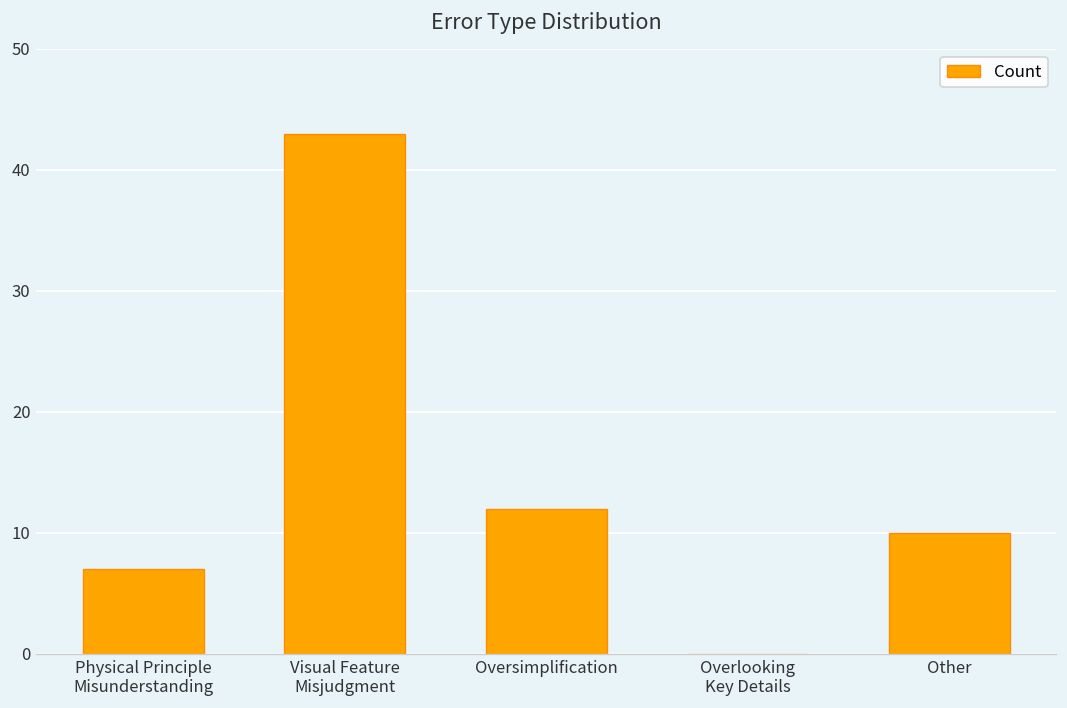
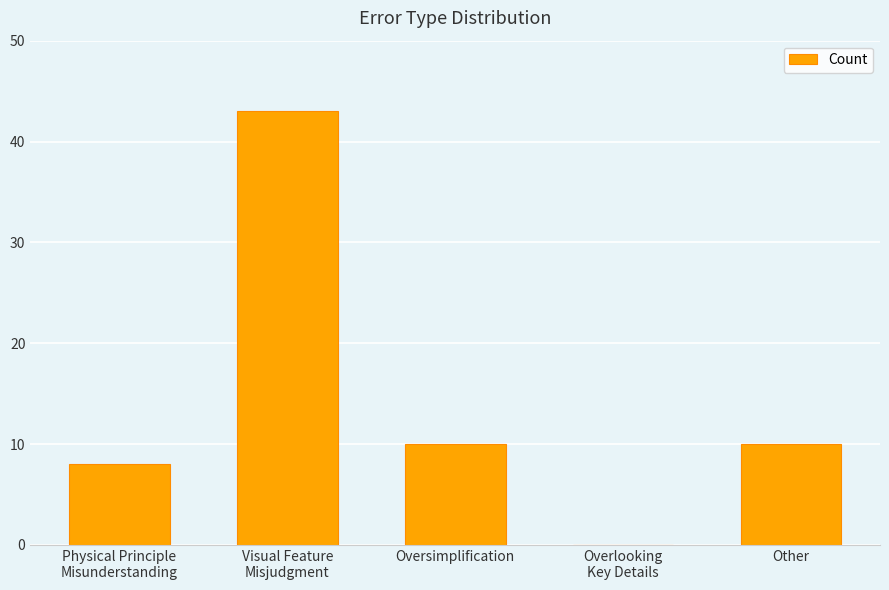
Physical Principle Misunderstanding: 7 -> 8
Oversimplification: 12 -> 10
